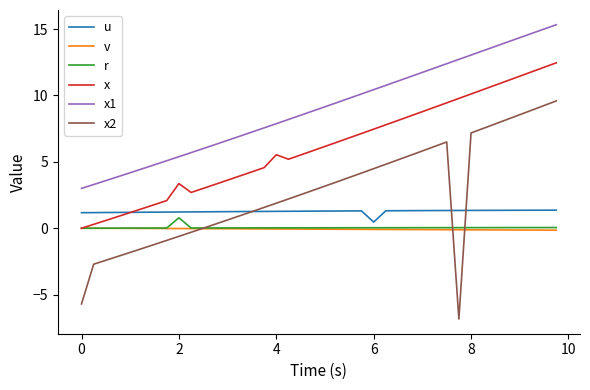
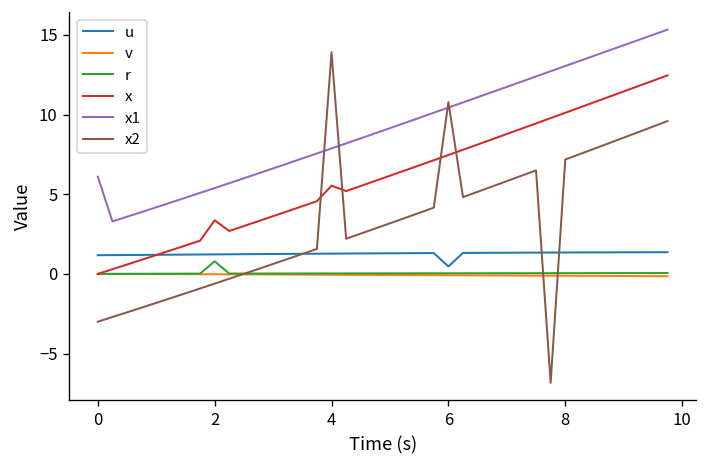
x1, 0: 3.0 -> 6.1
x2, 0: -5.7 -> -3.0
x2, 4: 1.9 -> 13.9
x2, 6: 4.5 -> 10.8
